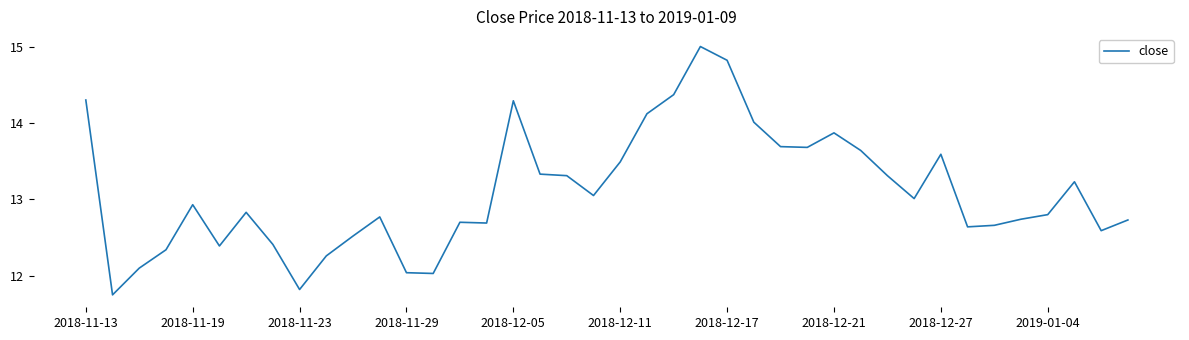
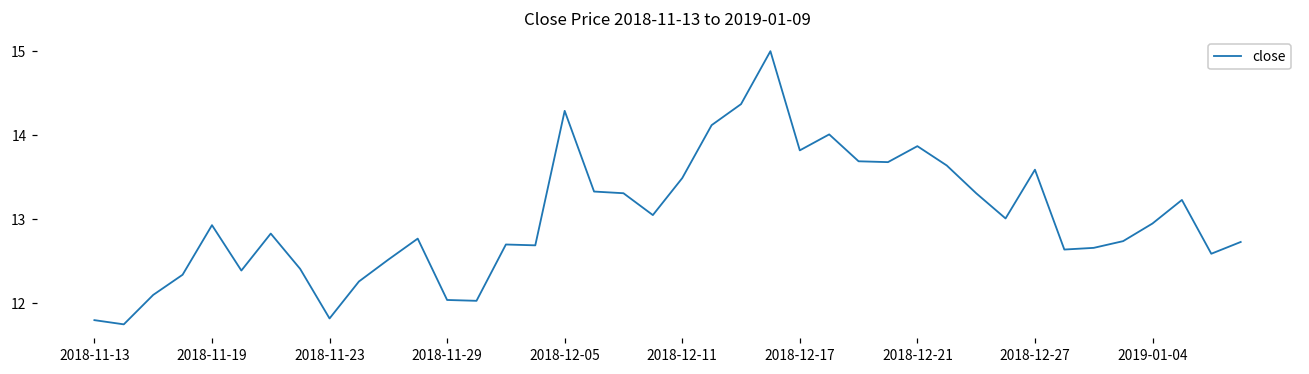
2018-11-13: 14.3 -> 11.8
2018-12-17: 14.8 -> 13.8
2019-01-04: 12.8 -> 13.0
